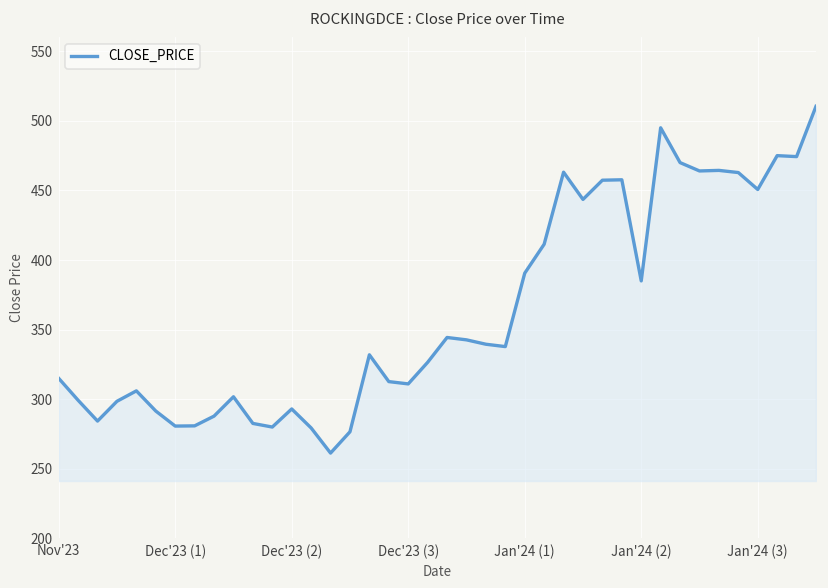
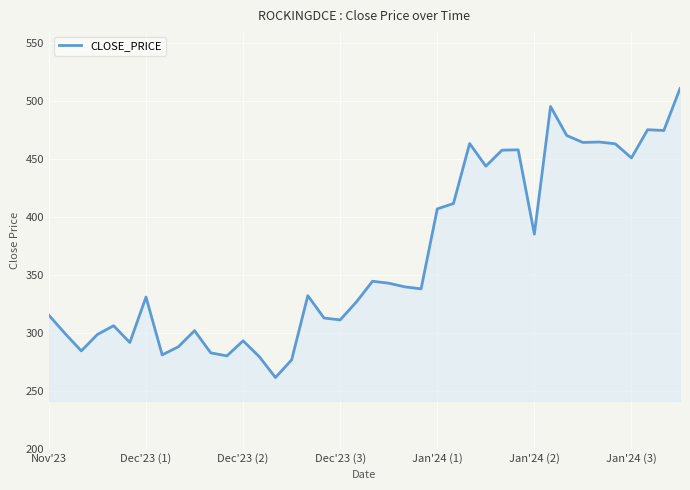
Dec'23 (1): 281 -> 331
Jan'24 (1): 391 -> 407
